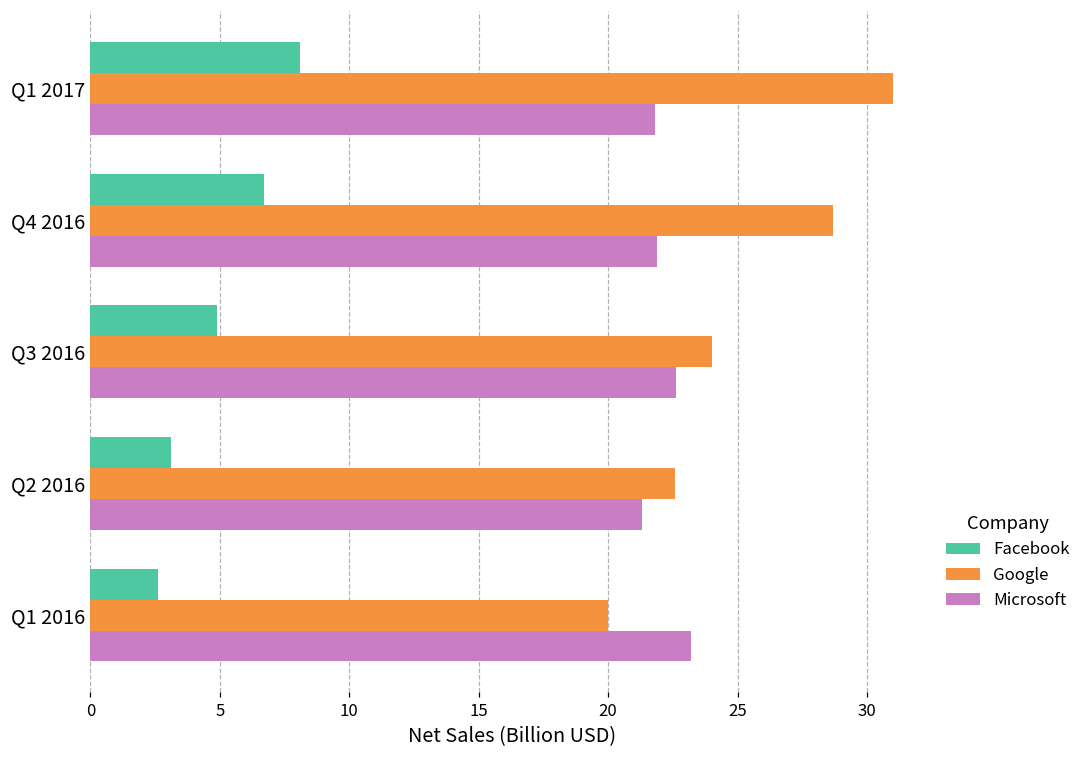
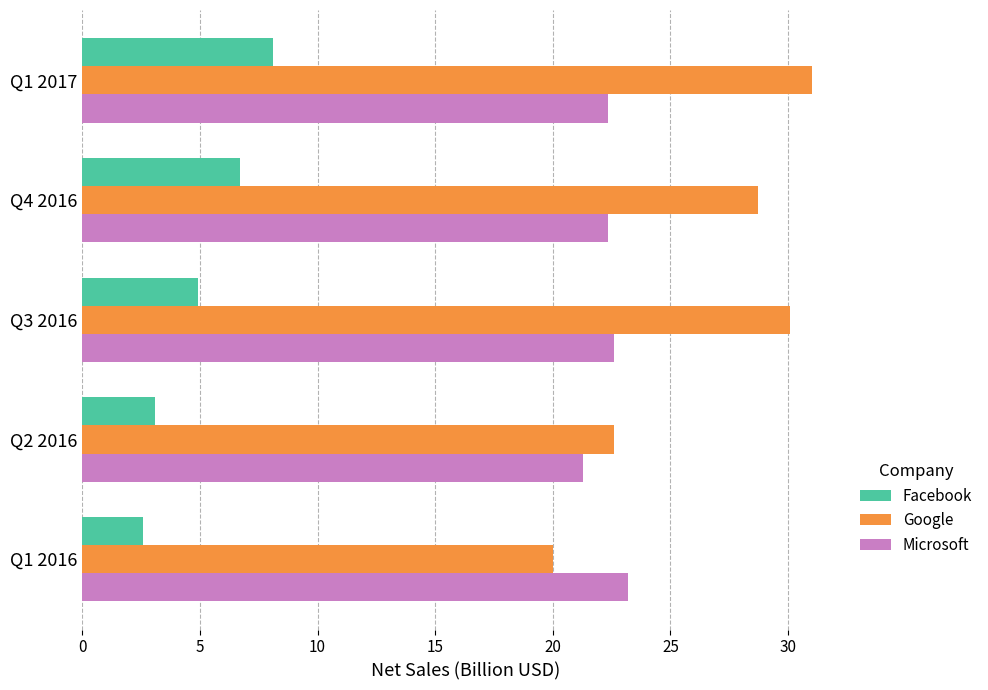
Microsoft, Q1 2017: 21.8 -> 22.3
Microsoft, Q4 2016: 21.9 -> 22.4
Google, Q3 2016: 24.0 -> 30.1
